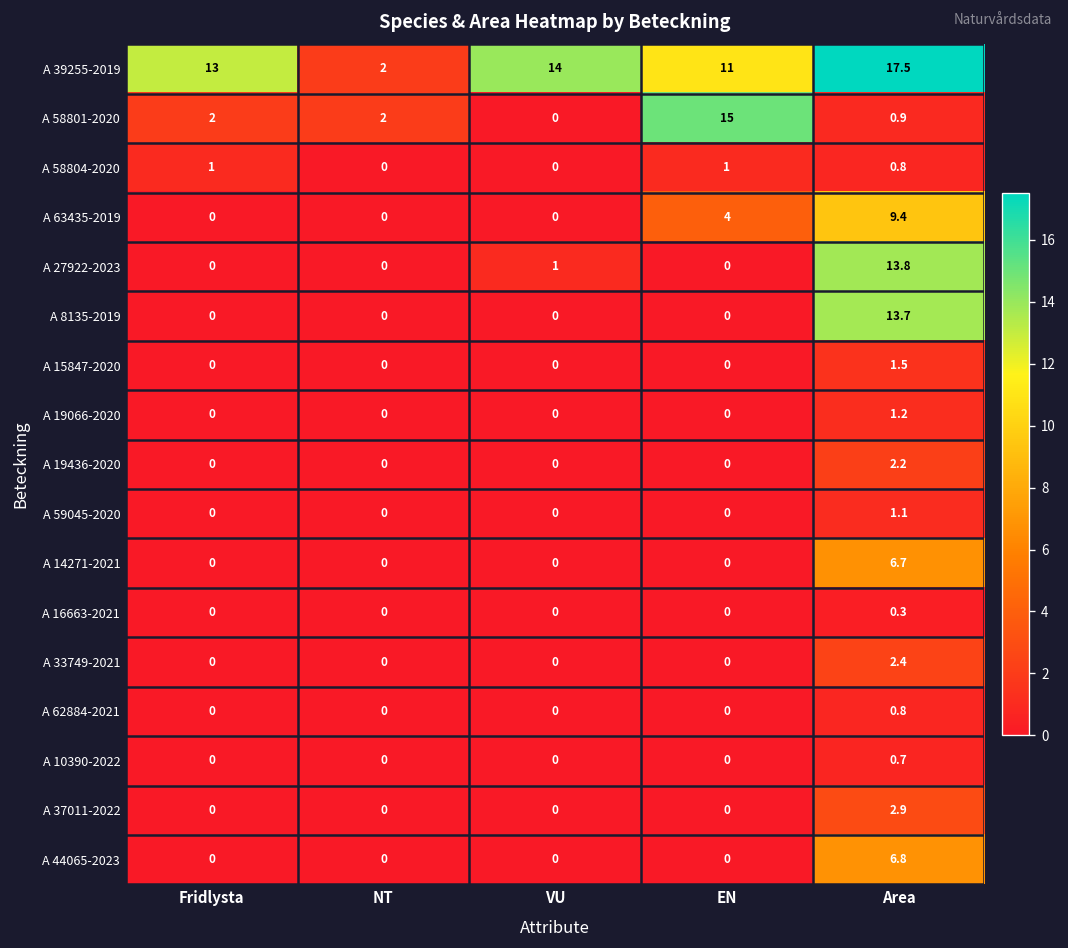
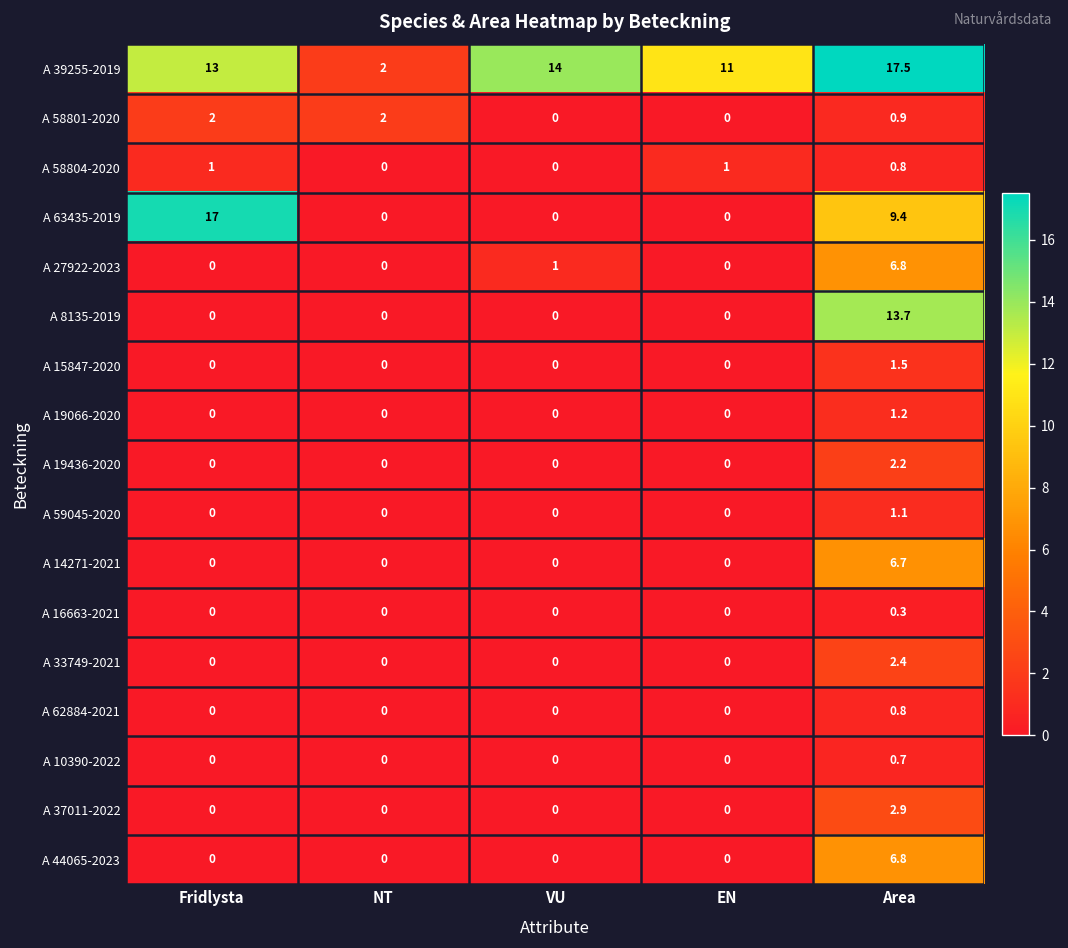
A 58801-2020, EN: 15 -> 0
A 63435-2019, Fridlysta: 0 -> 17
A 63435-2019, EN: 4 -> 0
A 27922-2023, Area: 13.8 -> 6.8
